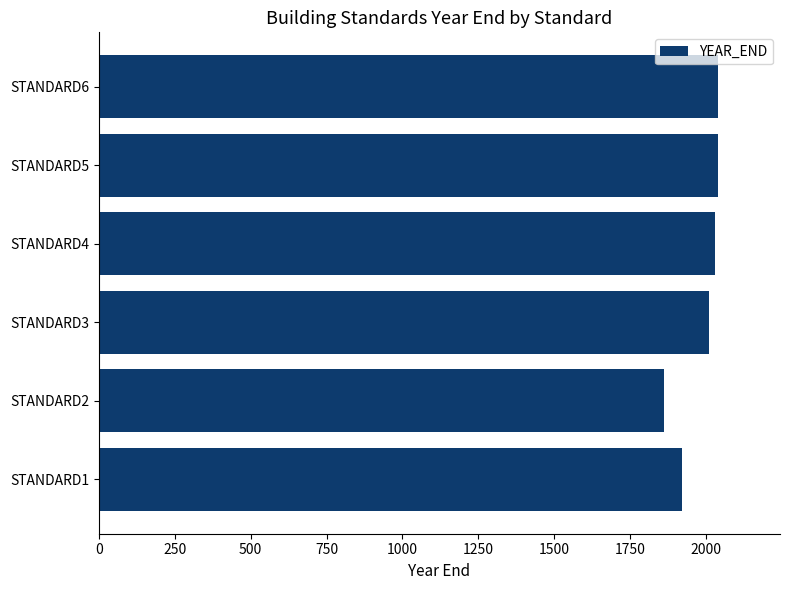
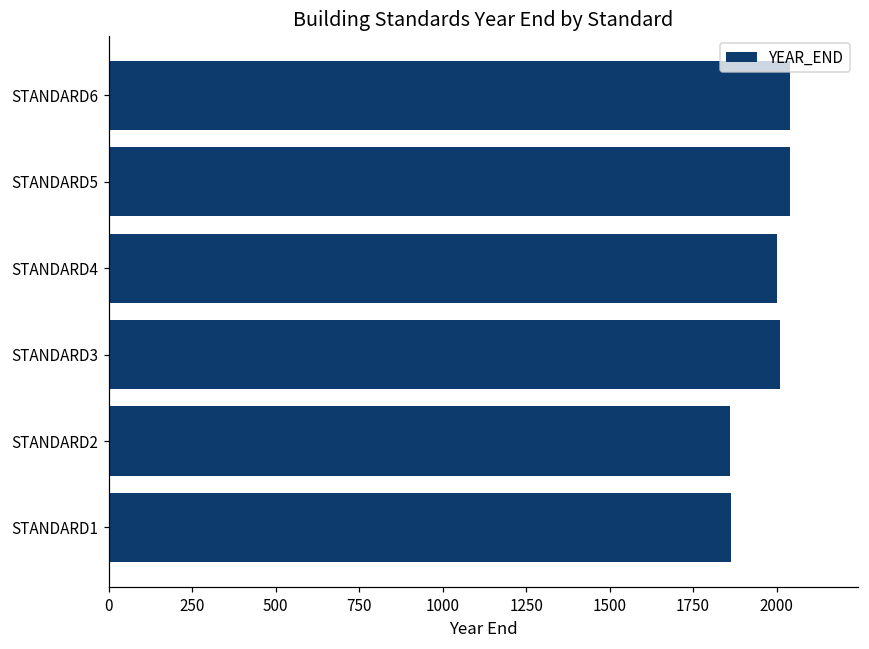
STANDARD4: 2030 -> 2000
STANDARD1: 1920 -> 1870
